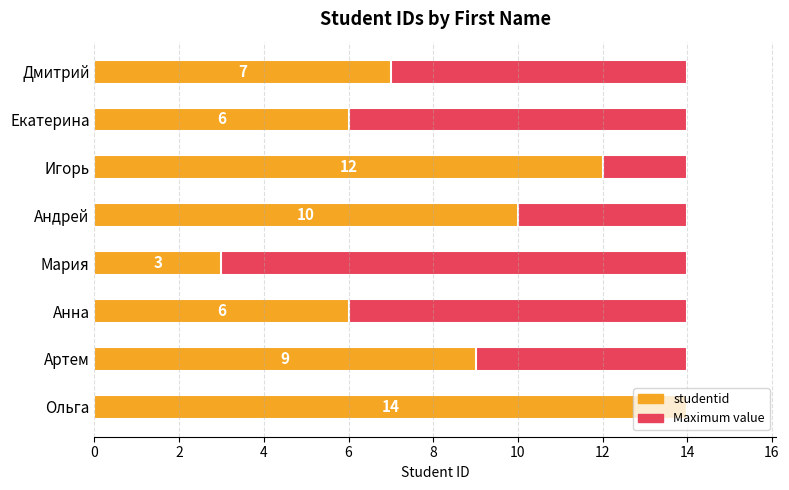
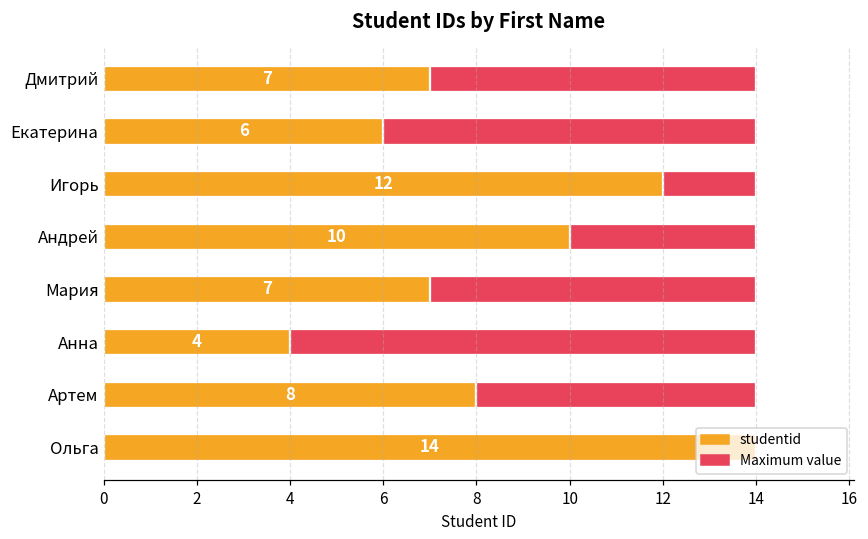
studentid, Мария: 3 -> 7
studentid, Анна: 6 -> 4
studentid, Артем: 9 -> 8
